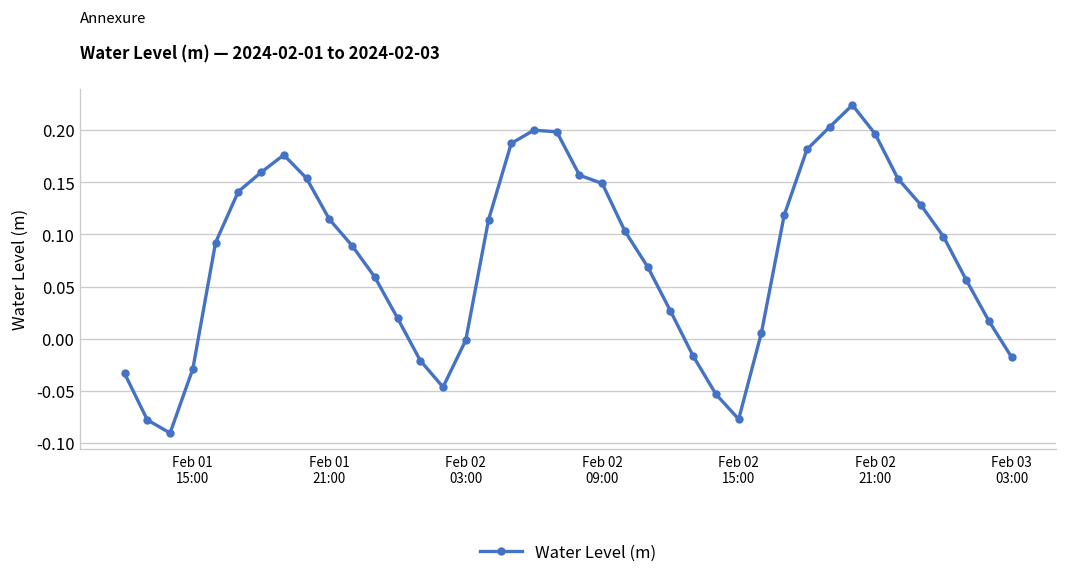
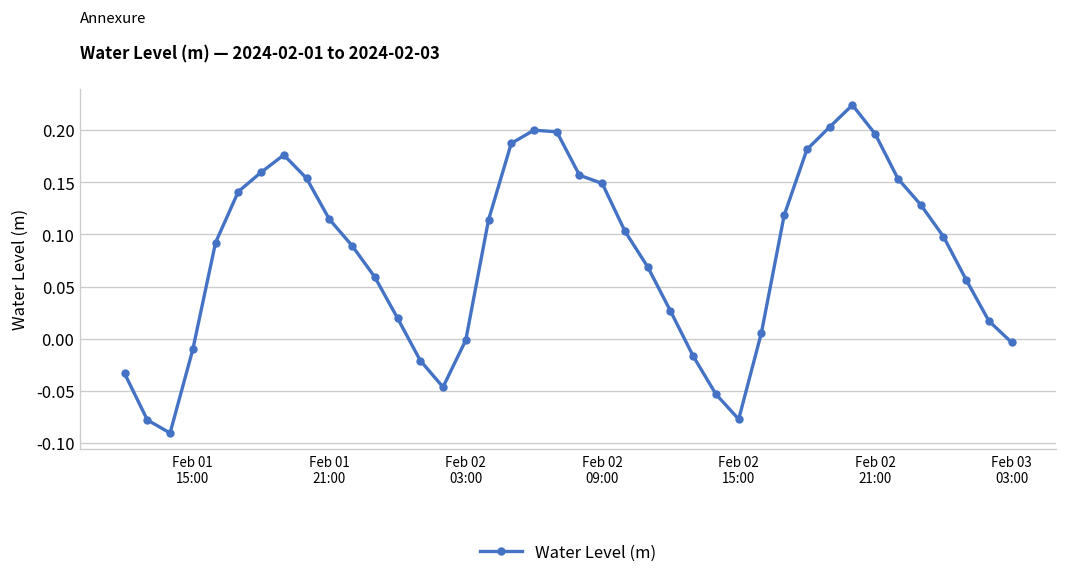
Feb 01 15:00: -0.03 -> -0.01
Feb 03 03:00: -0.02 -> 0.00
